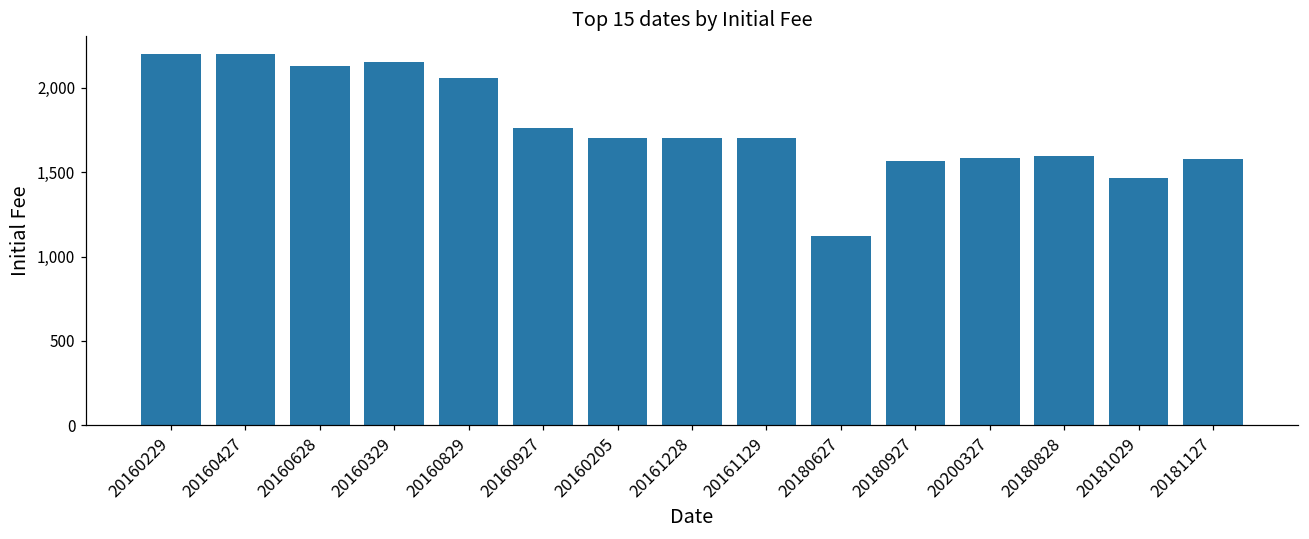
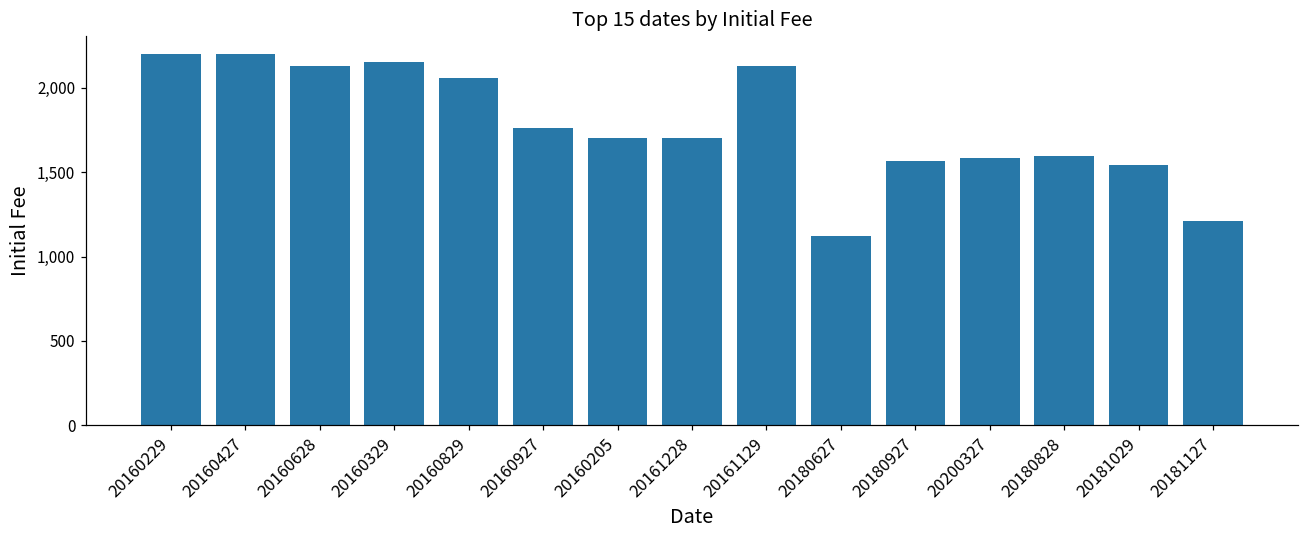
20161129: 1,700 -> 2,130
20181029: 1,470 -> 1,540
20181127: 1,580 -> 1,210
